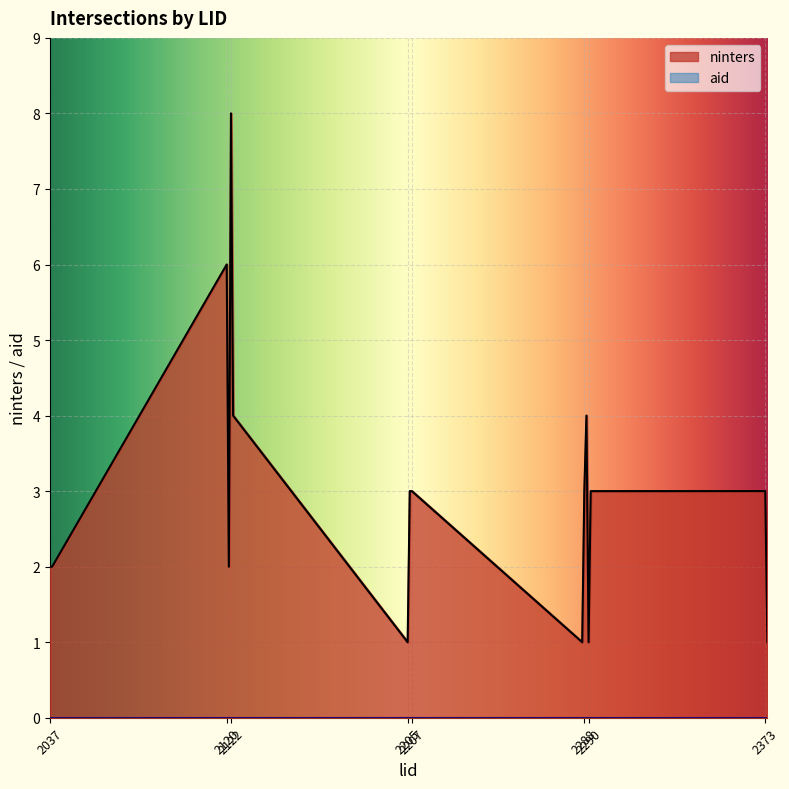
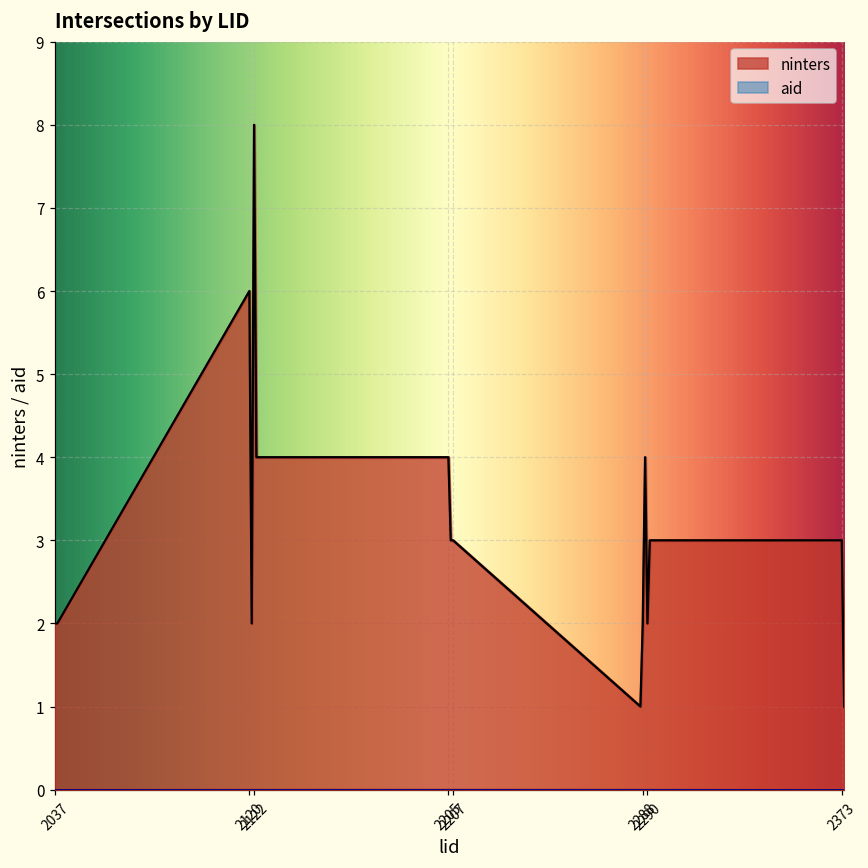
ninters, 2205: 1 -> 4
ninters, 2288: 3 -> 2
ninters, 2290: 1 -> 2
